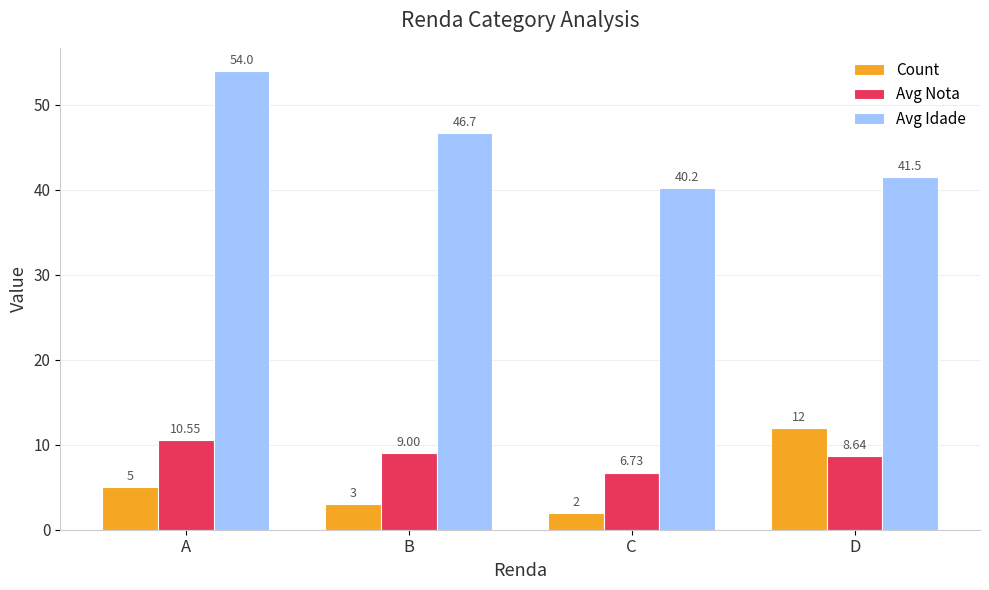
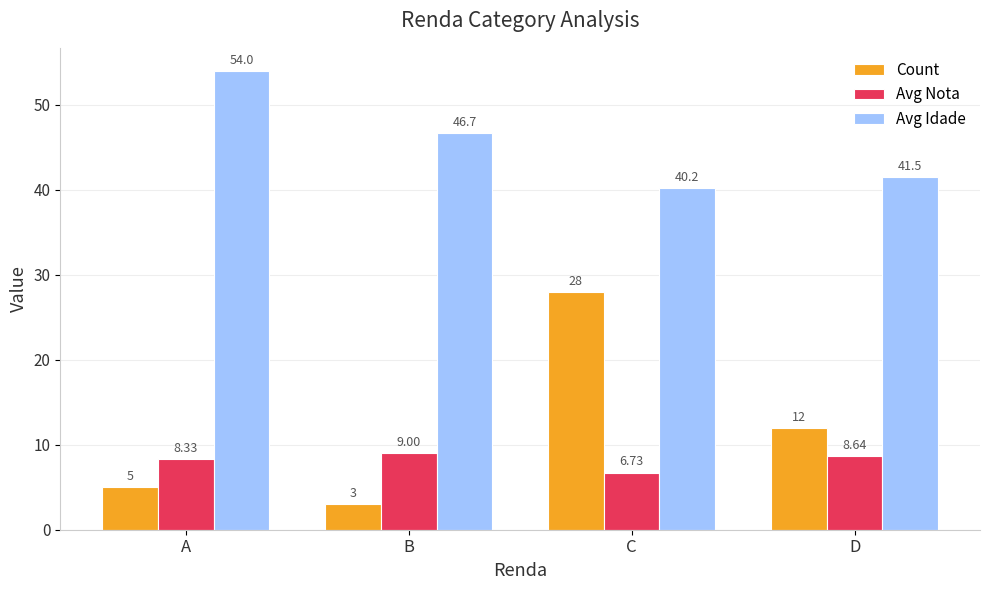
Avg Nota, A: 10.55 -> 8.33
Count, C: 2 -> 28
